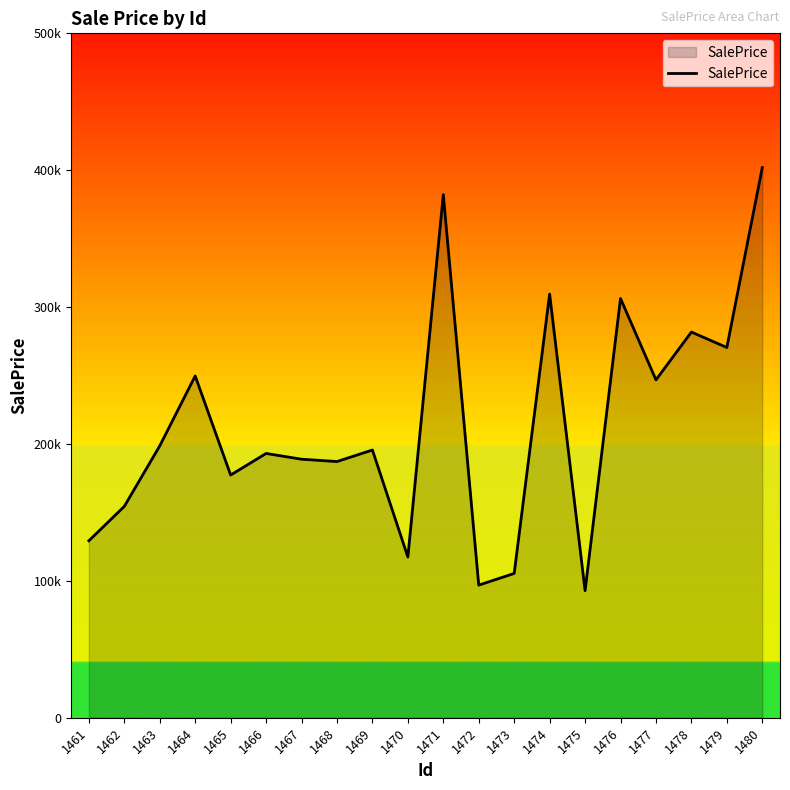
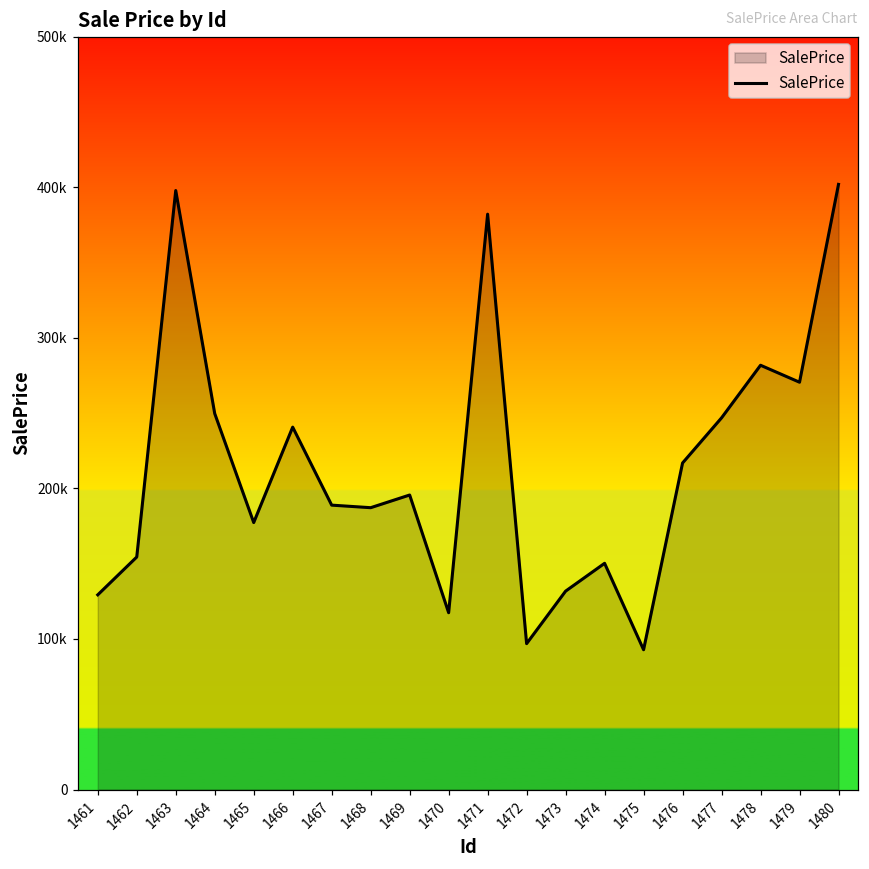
1463: 199000 -> 398000
1466: 193000 -> 241000
1473: 105000 -> 132000
1474: 310000 -> 150000
1476: 306000 -> 217000
